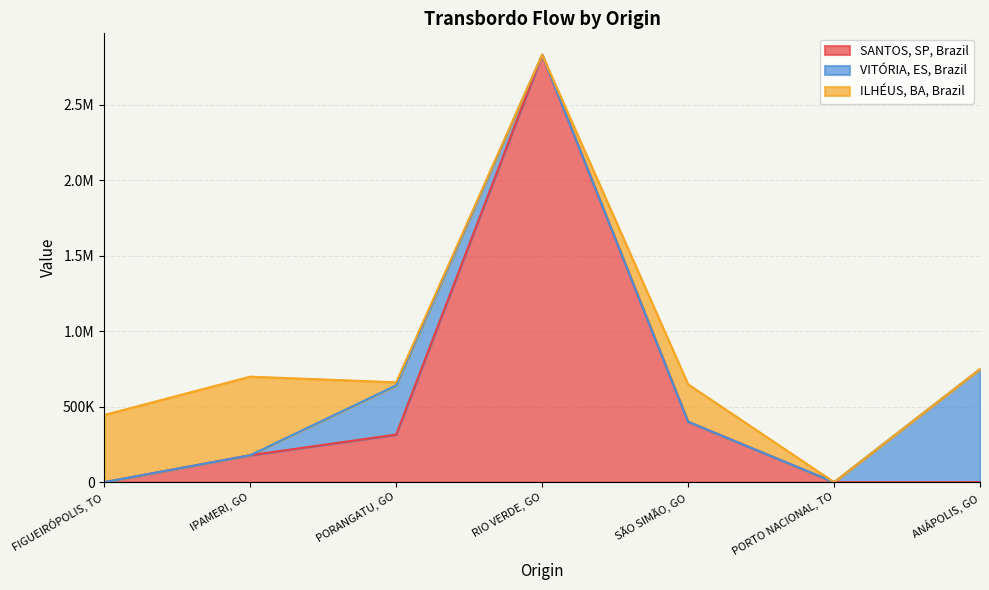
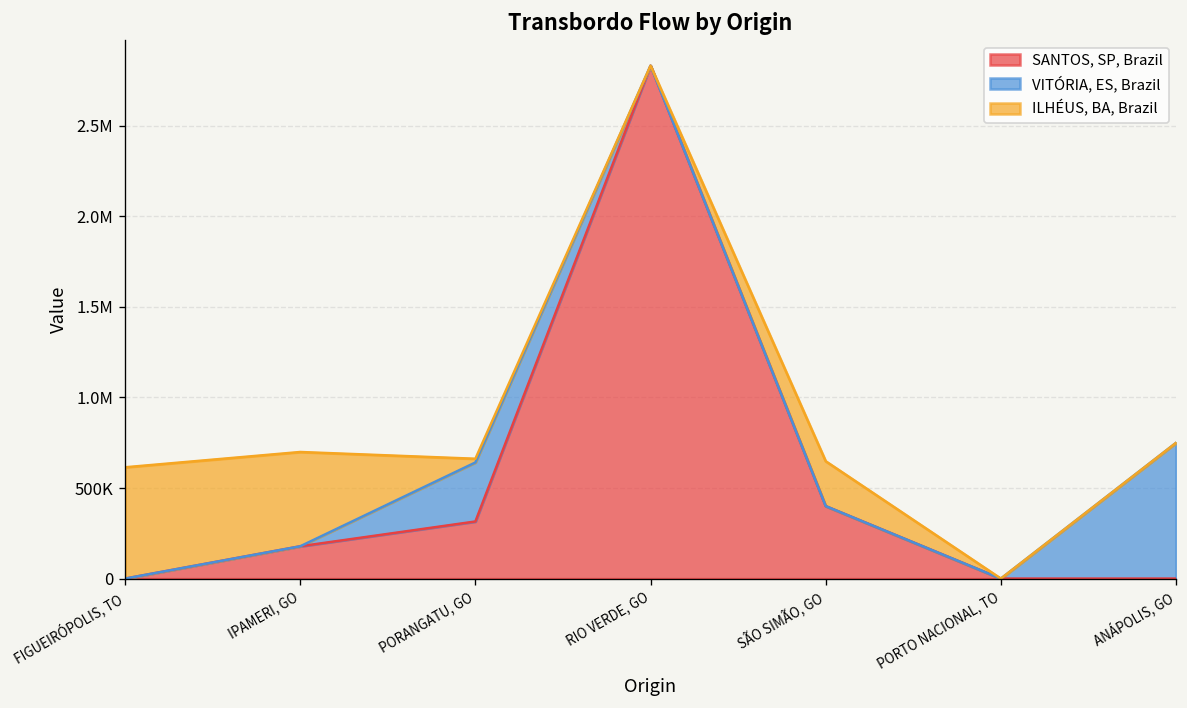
ILHÉUS, BA, Brazil, FIGUEIRÓPOLIS, TO: 440000 -> 610000
